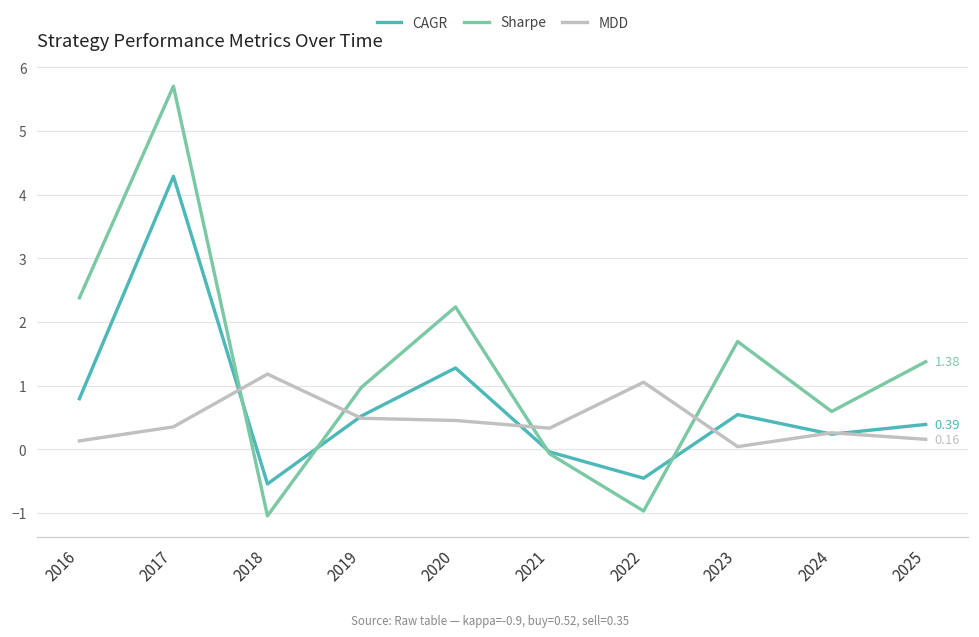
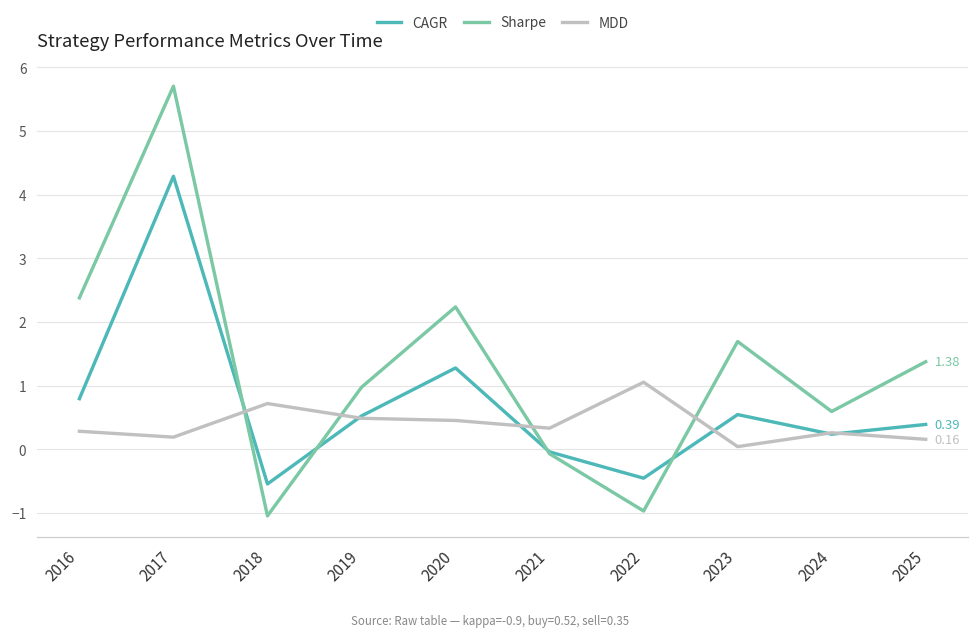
MDD, 2016: 0.1 -> 0.3
MDD, 2017: 0.4 -> 0.2
MDD, 2018: 1.2 -> 0.7
